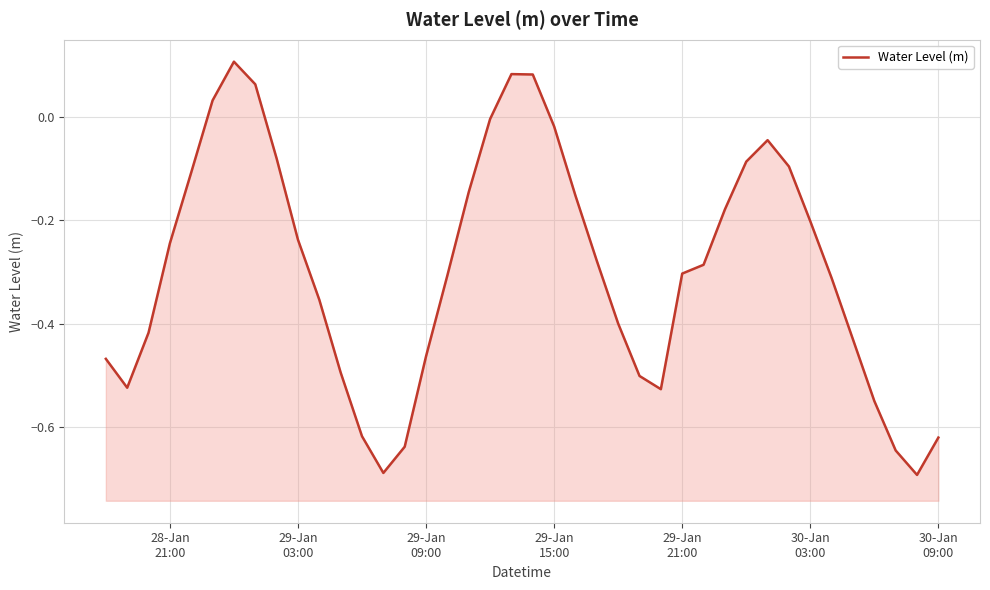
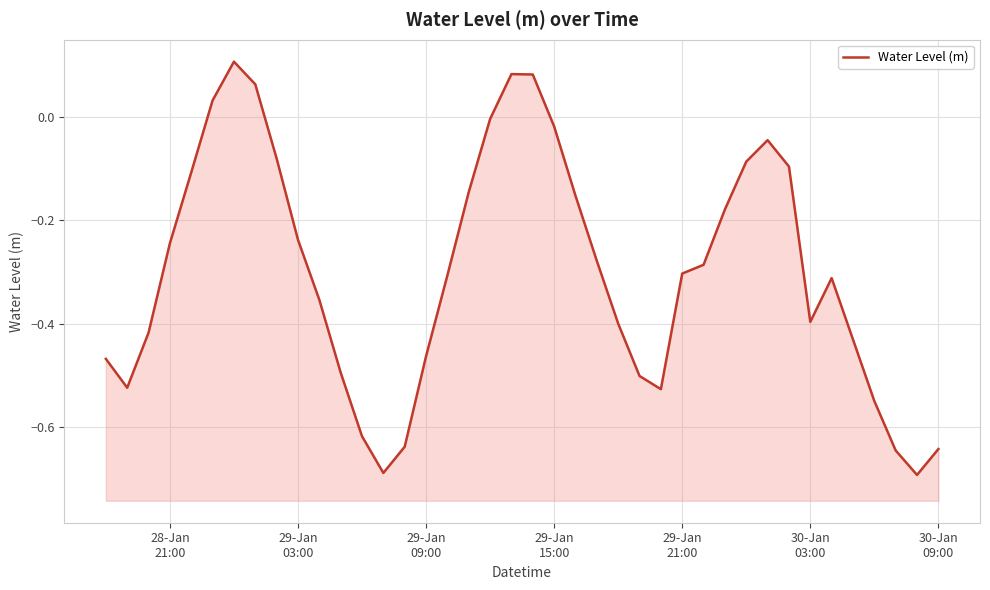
30-Jan 03:00: -0.20 -> -0.40
30-Jan 09:00: -0.62 -> -0.64
